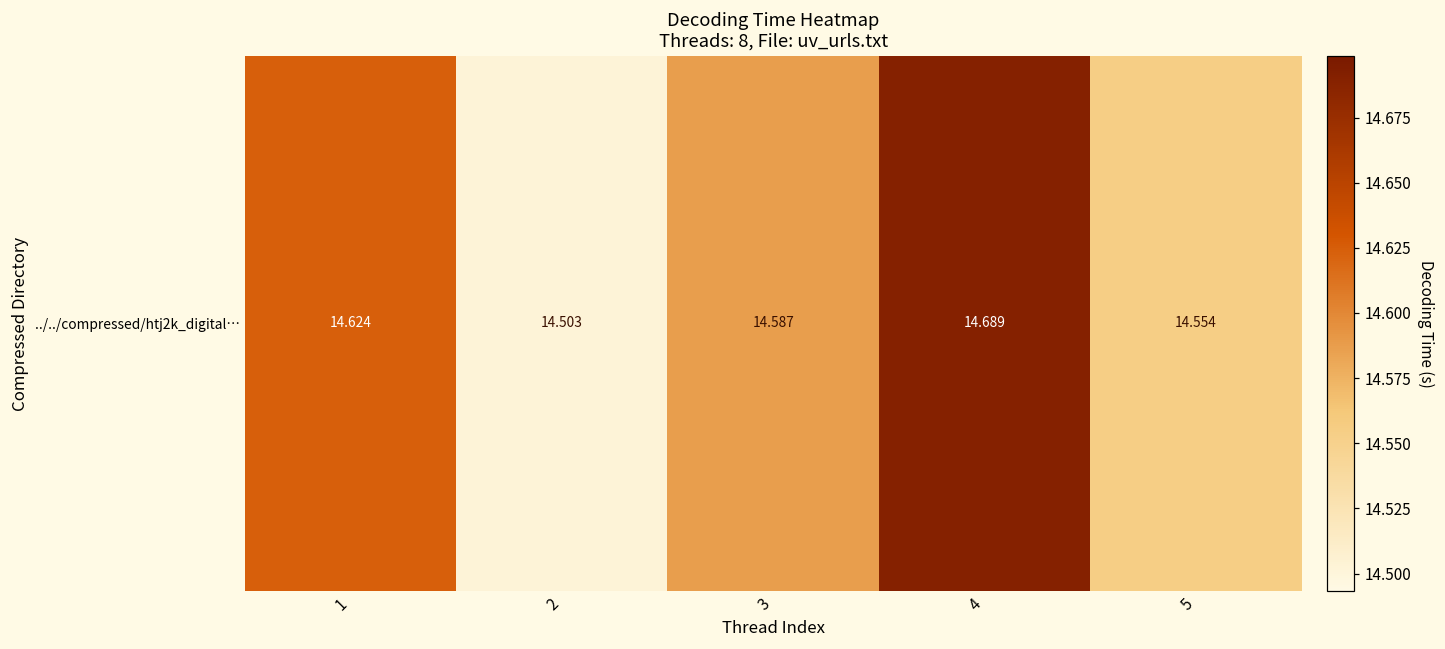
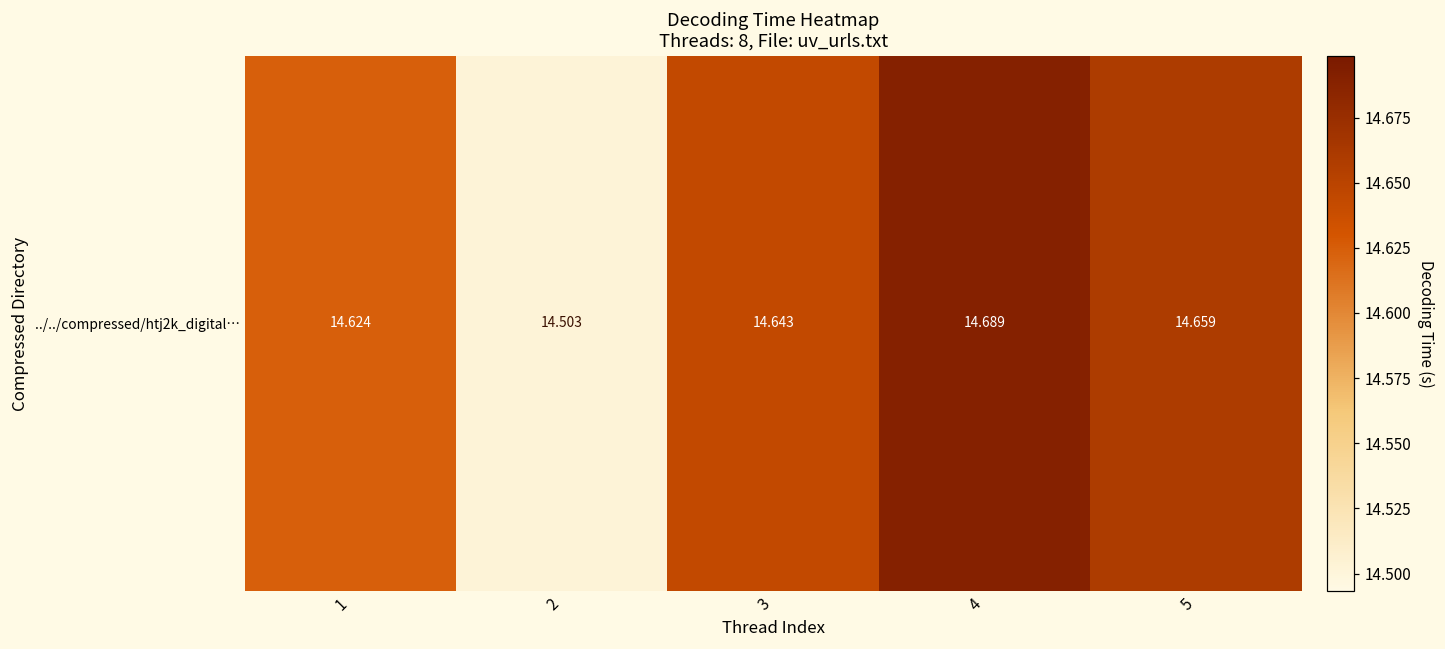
../../compressed/htj2k_digital…, 3: 14.587 -> 14.643
../../compressed/htj2k_digital…, 5: 14.554 -> 14.659
